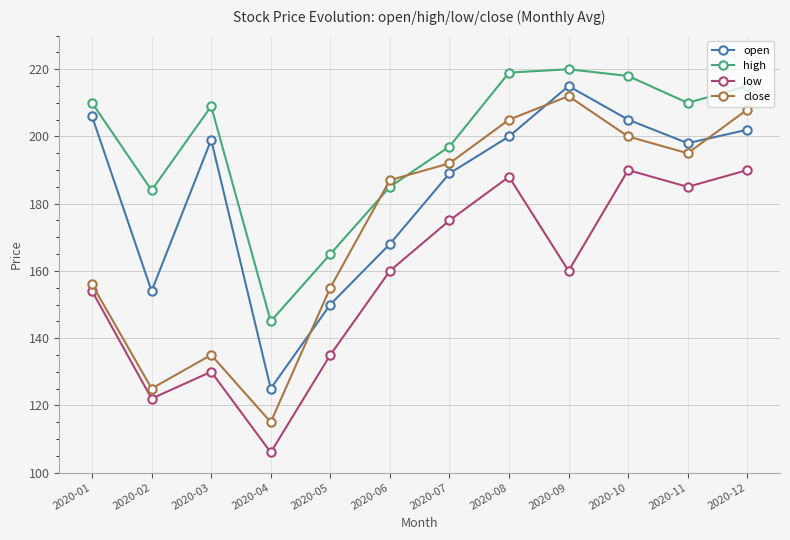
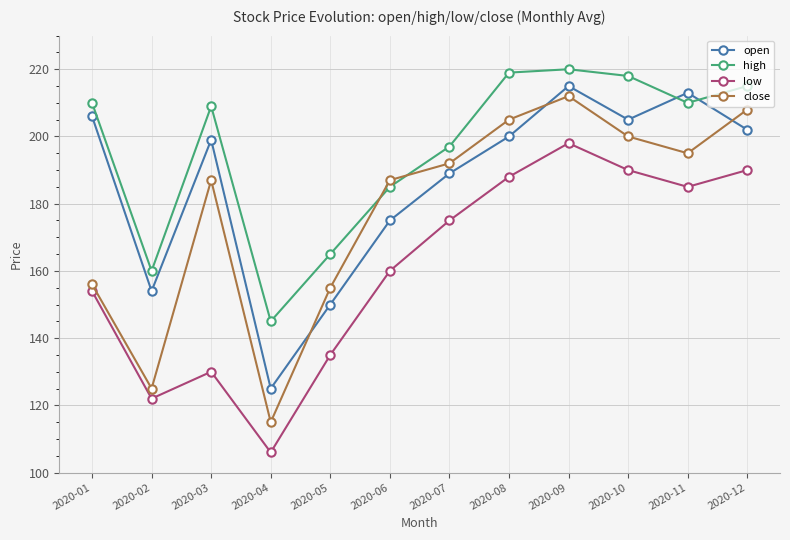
high, 2020-02: 184 -> 160
close, 2020-03: 135 -> 187
open, 2020-06: 168 -> 175
low, 2020-09: 160 -> 198
open, 2020-11: 198 -> 213
